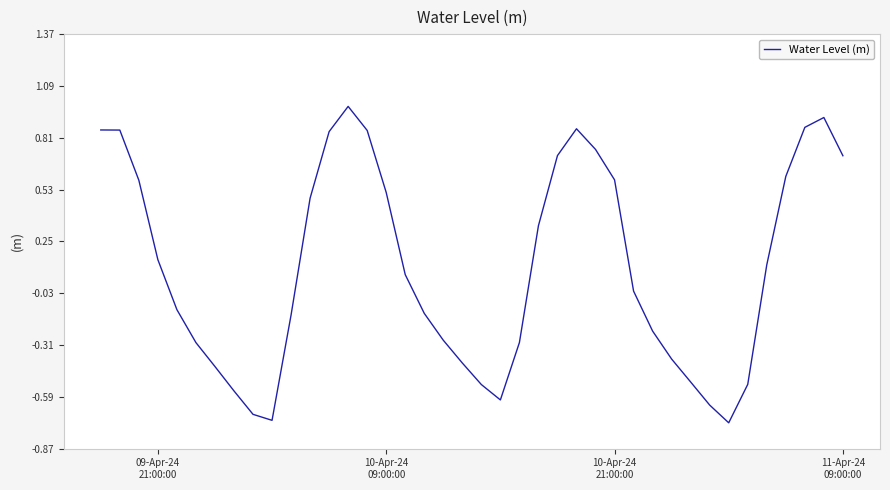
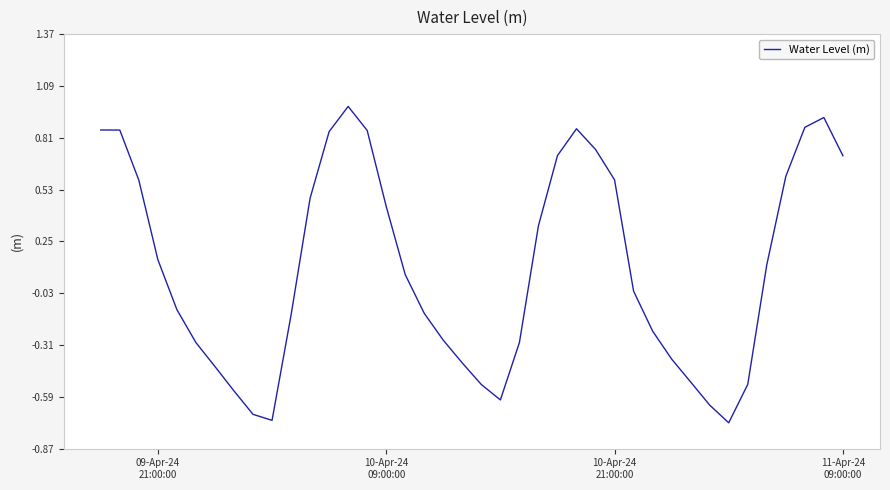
10-Apr-24 09:00:00: 0.51 -> 0.44
